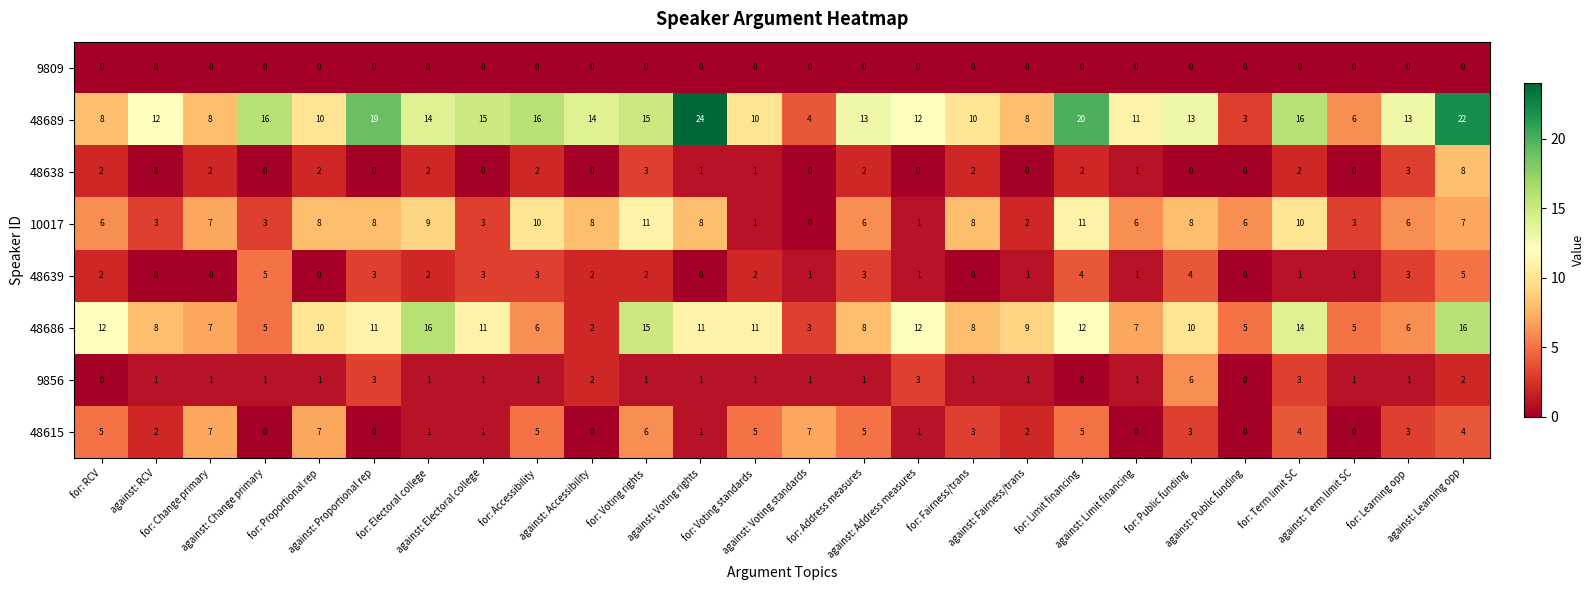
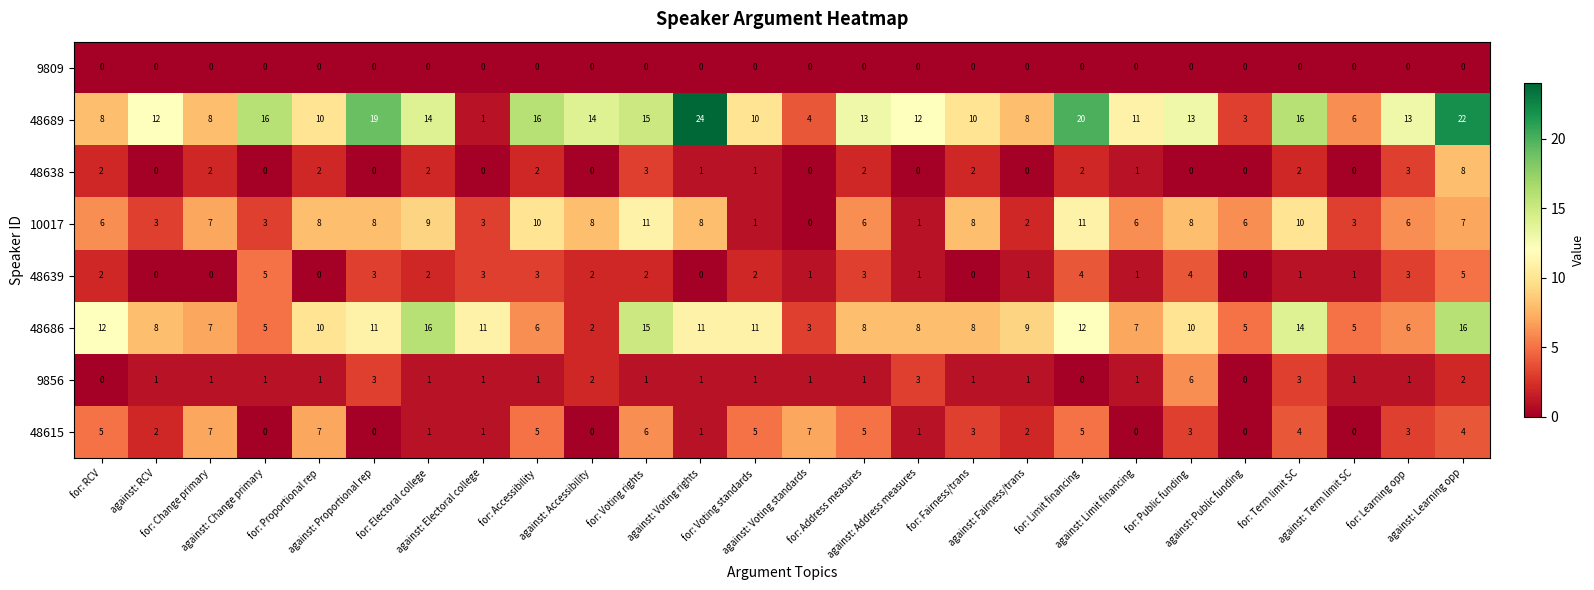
48689, against: Electoral college: 15 -> 1
48686, against: Address measures: 12 -> 8
